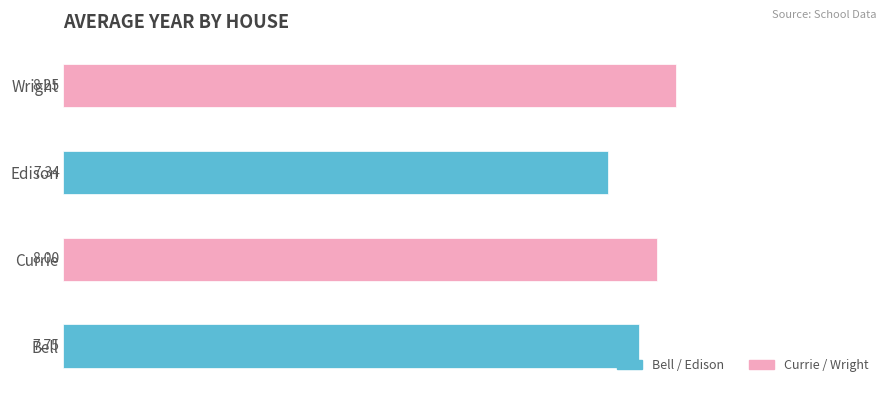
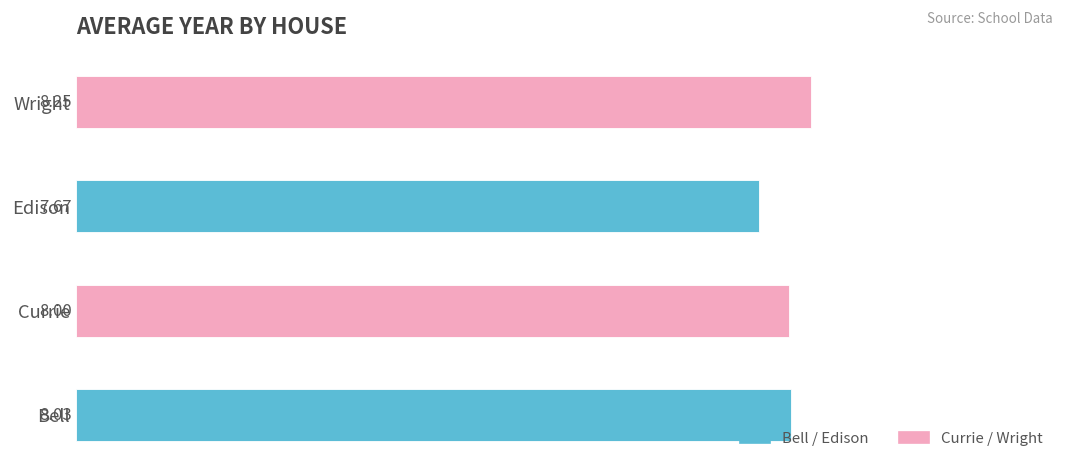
Edison: 7.34 -> 7.67
Bell: 7.75 -> 8.03
